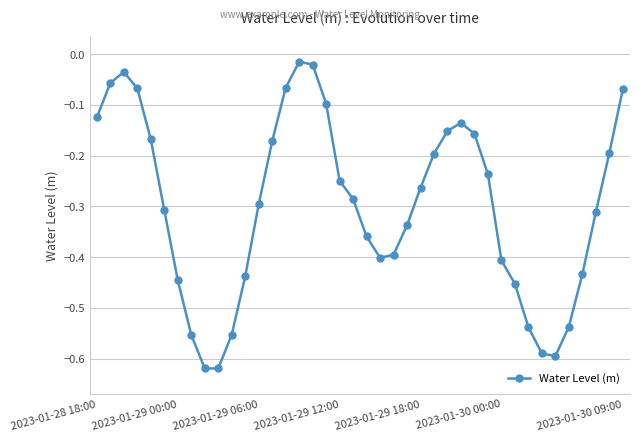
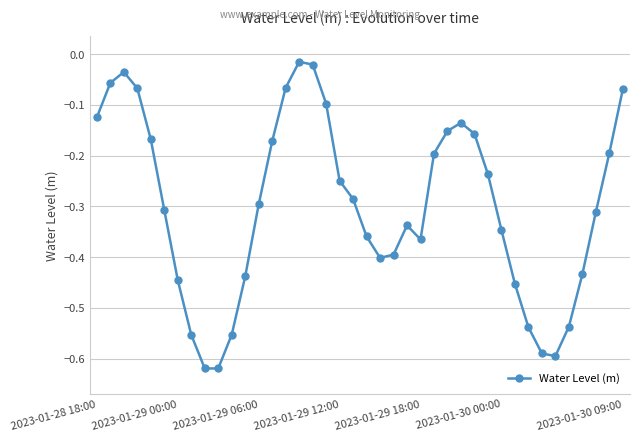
2023-01-29 18:00: -0.26 -> -0.37
2023-01-30 00:00: -0.41 -> -0.35
